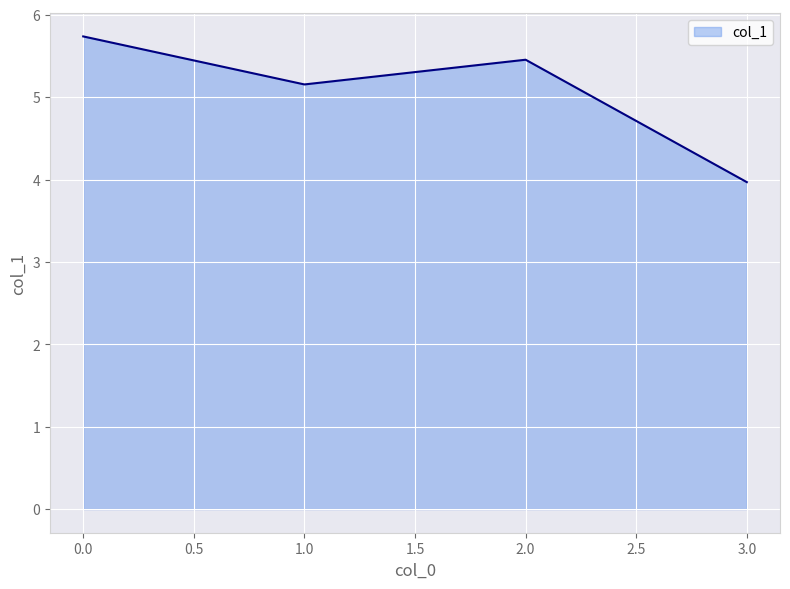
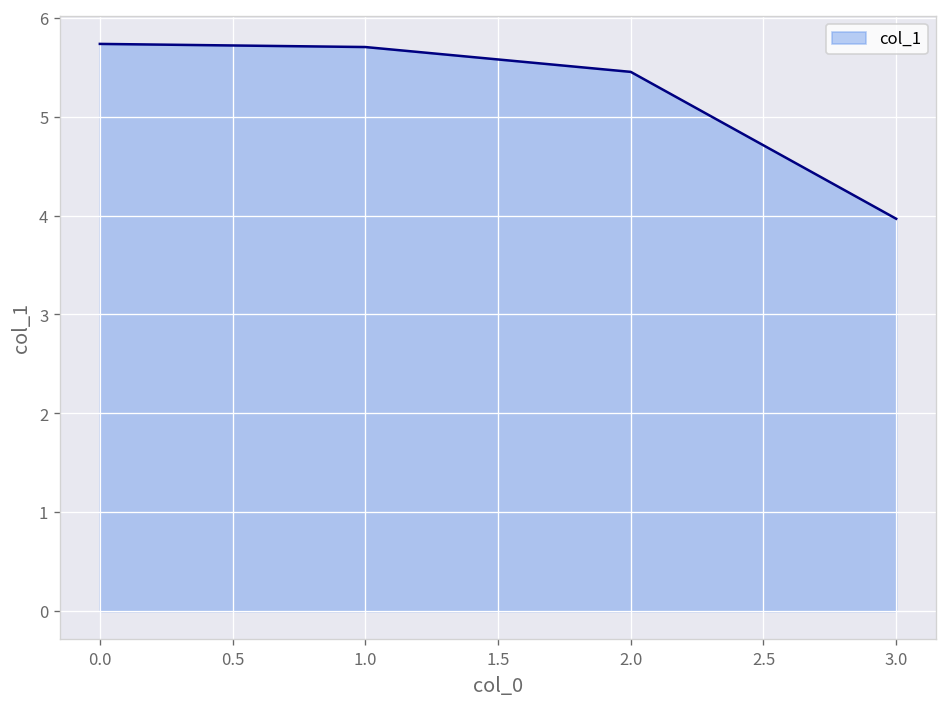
1.0: 5.2 -> 5.7
